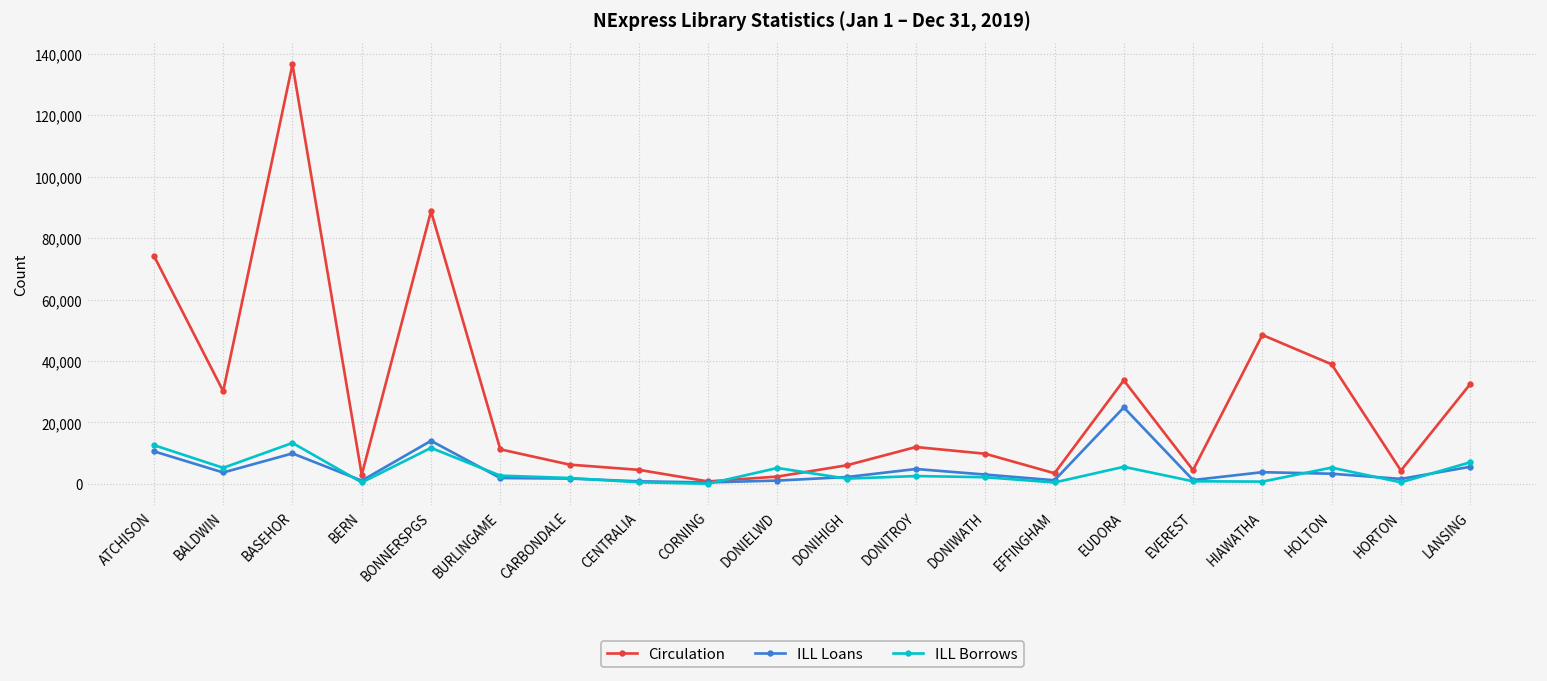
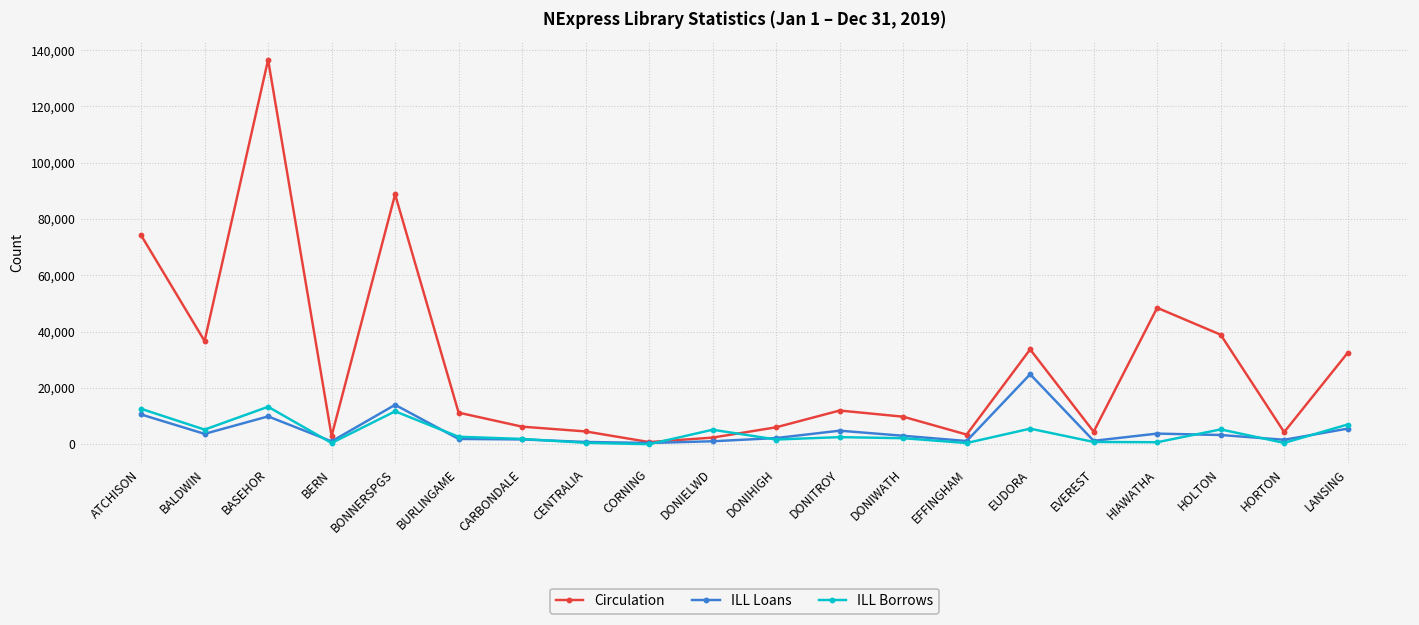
Circulation, BALDWIN: 30,000 -> 37,000
